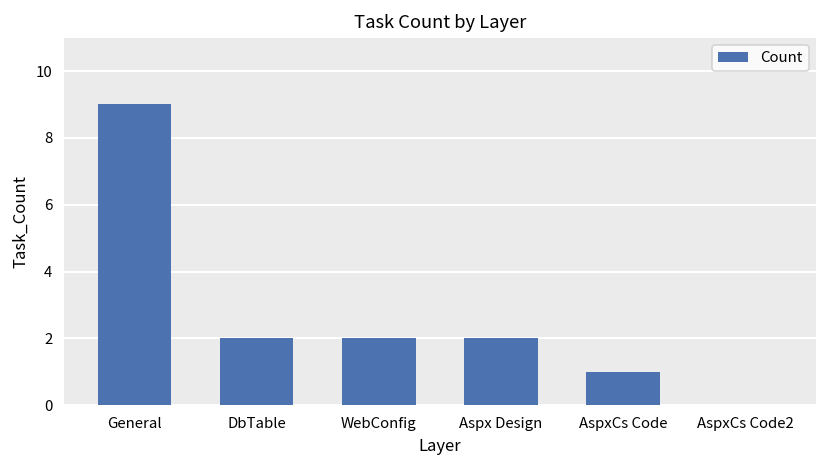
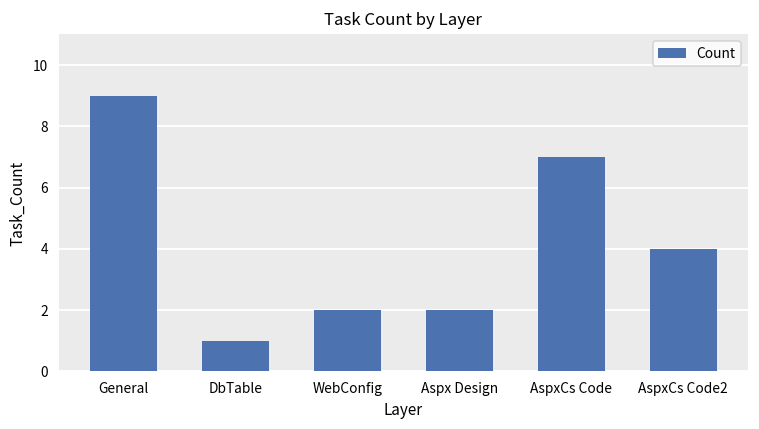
DbTable: 2 -> 1
AspxCs Code: 1 -> 7
AspxCs Code2: 0 -> 4
